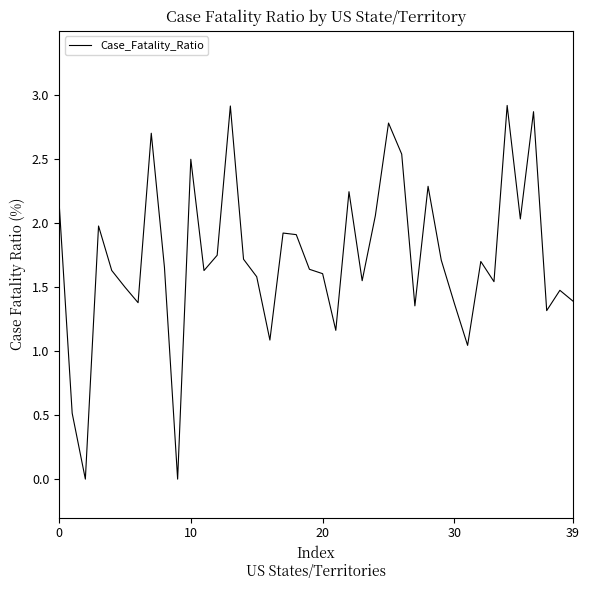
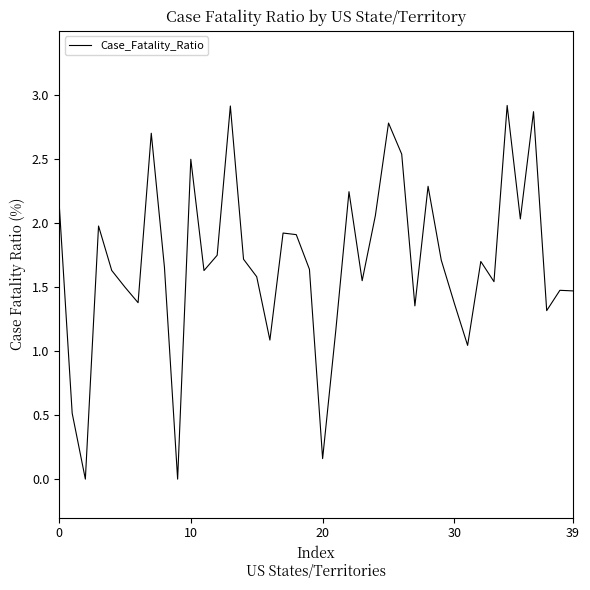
20: 1.60 -> 0.16
39: 1.39 -> 1.47
